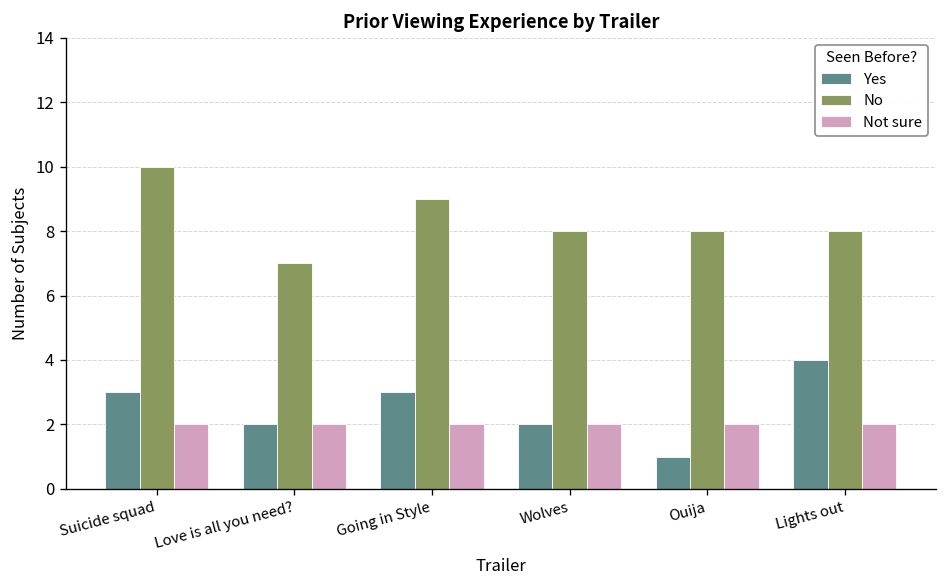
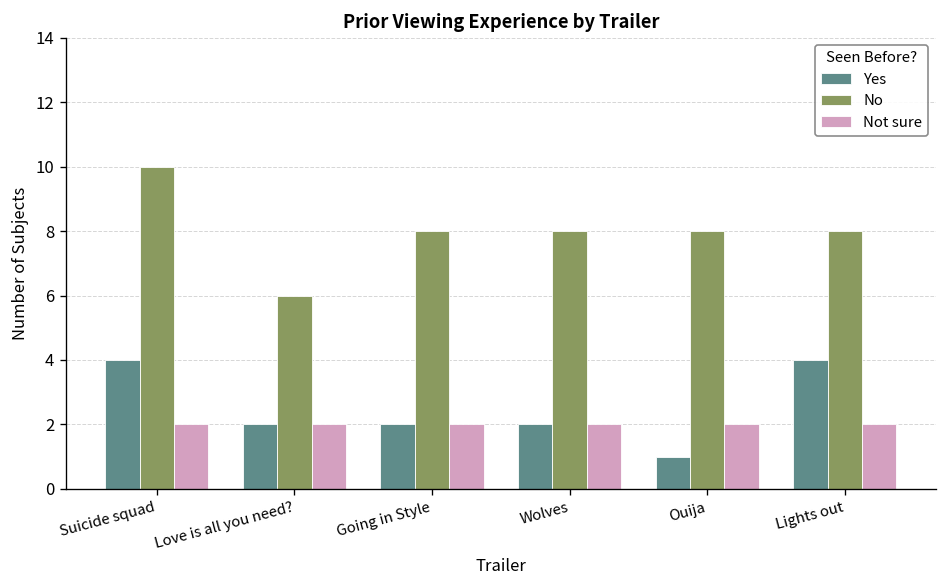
Yes, Suicide squad: 3 -> 4
No, Love is all you need?: 7 -> 6
Yes, Going in Style: 3 -> 2
No, Going in Style: 9 -> 8
